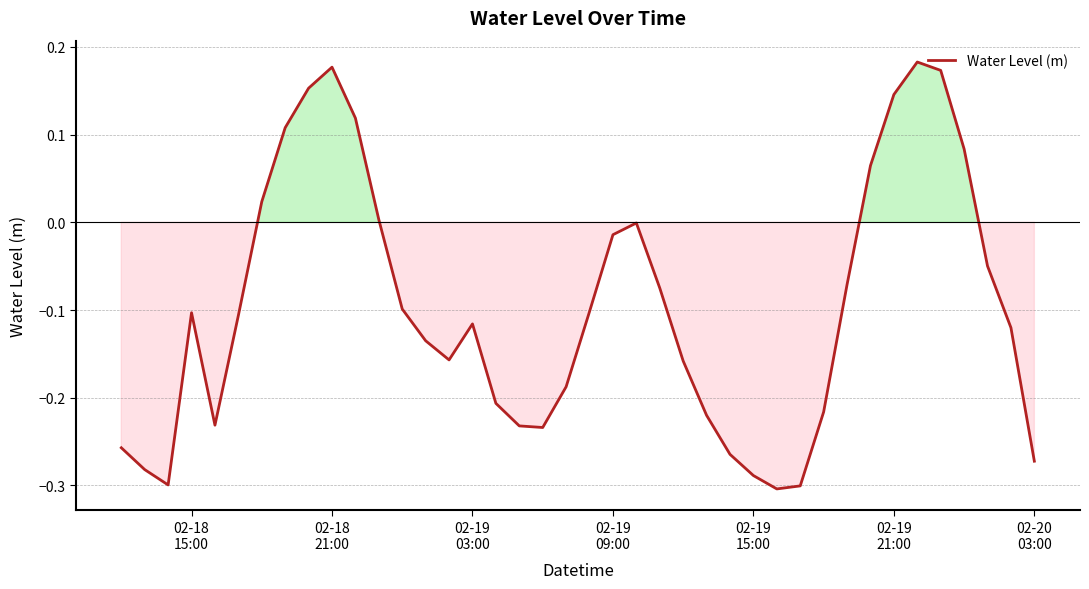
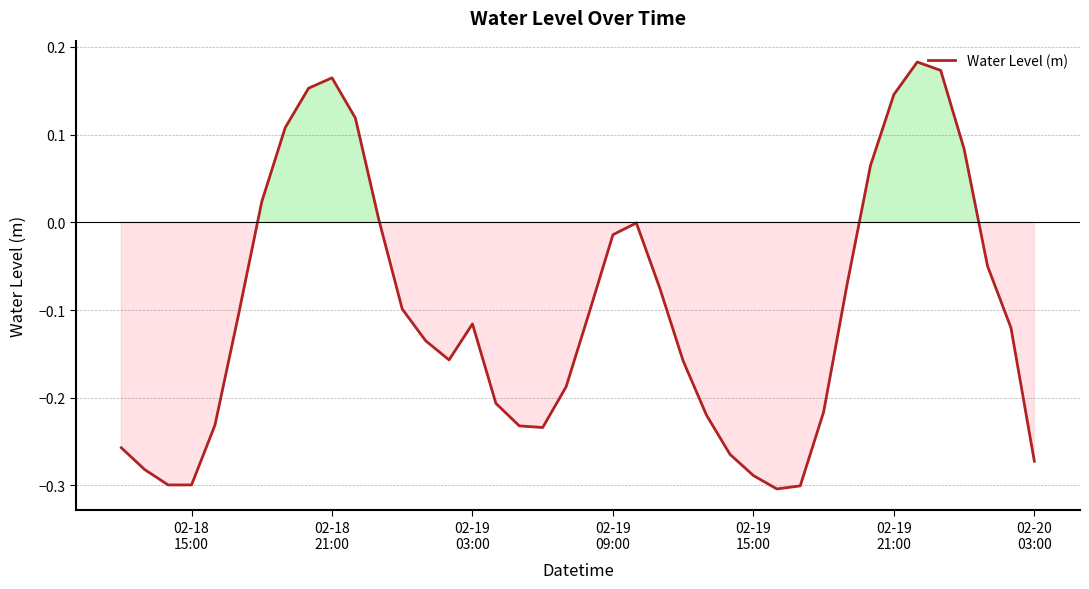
02-18 15:00: -0.10 -> -0.30
02-18 21:00: 0.18 -> 0.16
